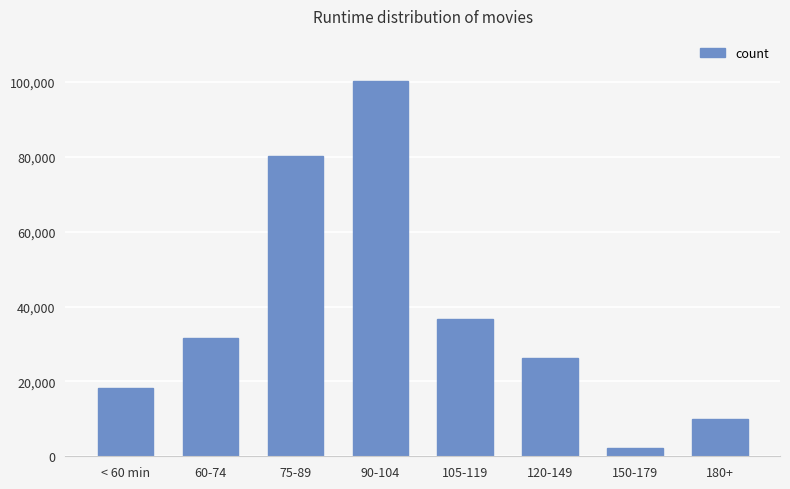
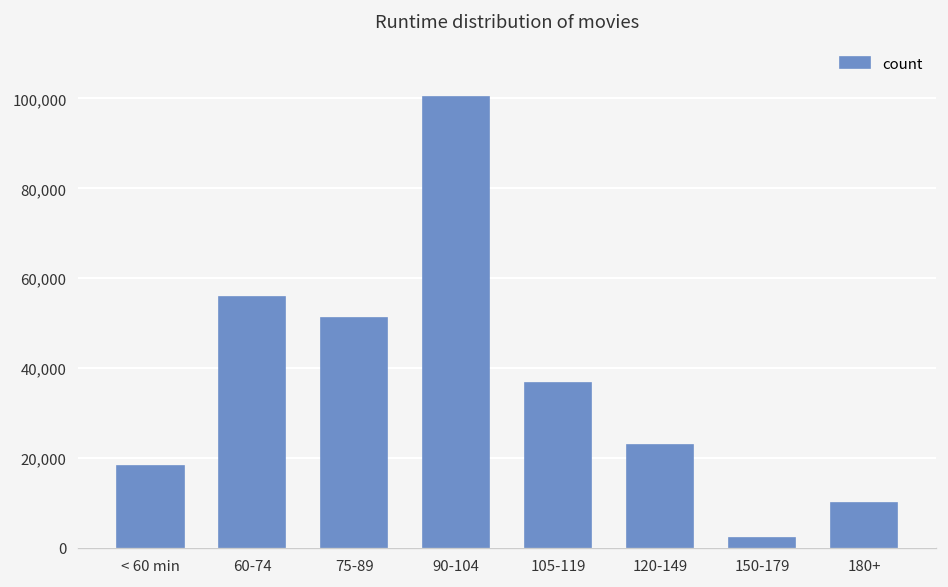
60-74: 32,000 -> 56,000
75-89: 80,000 -> 51,000
120-149: 26,000 -> 23,000
